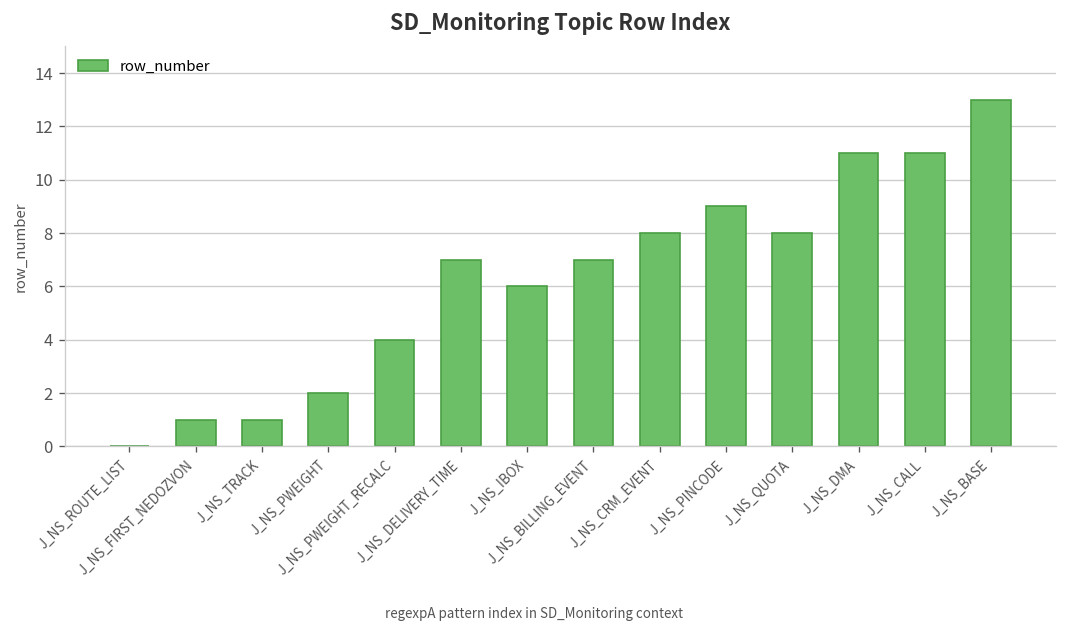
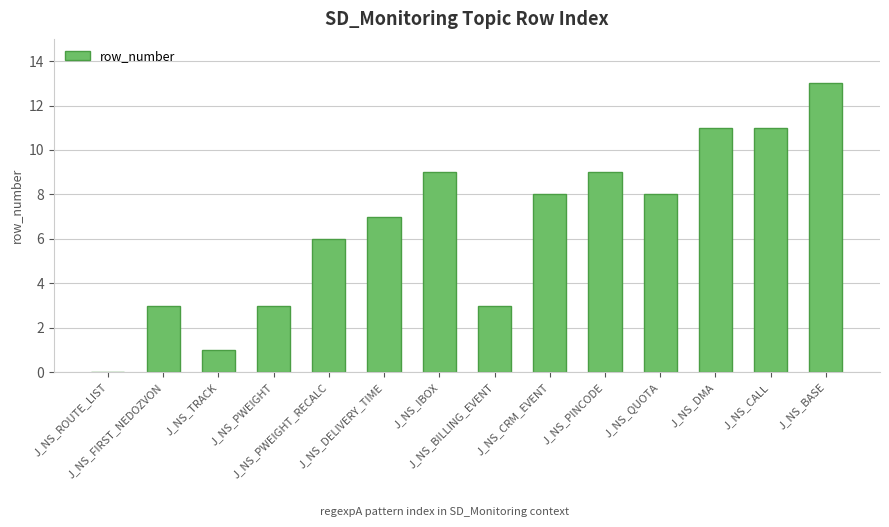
J_NS_FIRST_NEDOZVON: 1 -> 3
J_NS_PWEIGHT: 2 -> 3
J_NS_PWEIGHT_RECALC: 4 -> 6
J_NS_IBOX: 6 -> 9
J_NS_BILLING_EVENT: 7 -> 3
